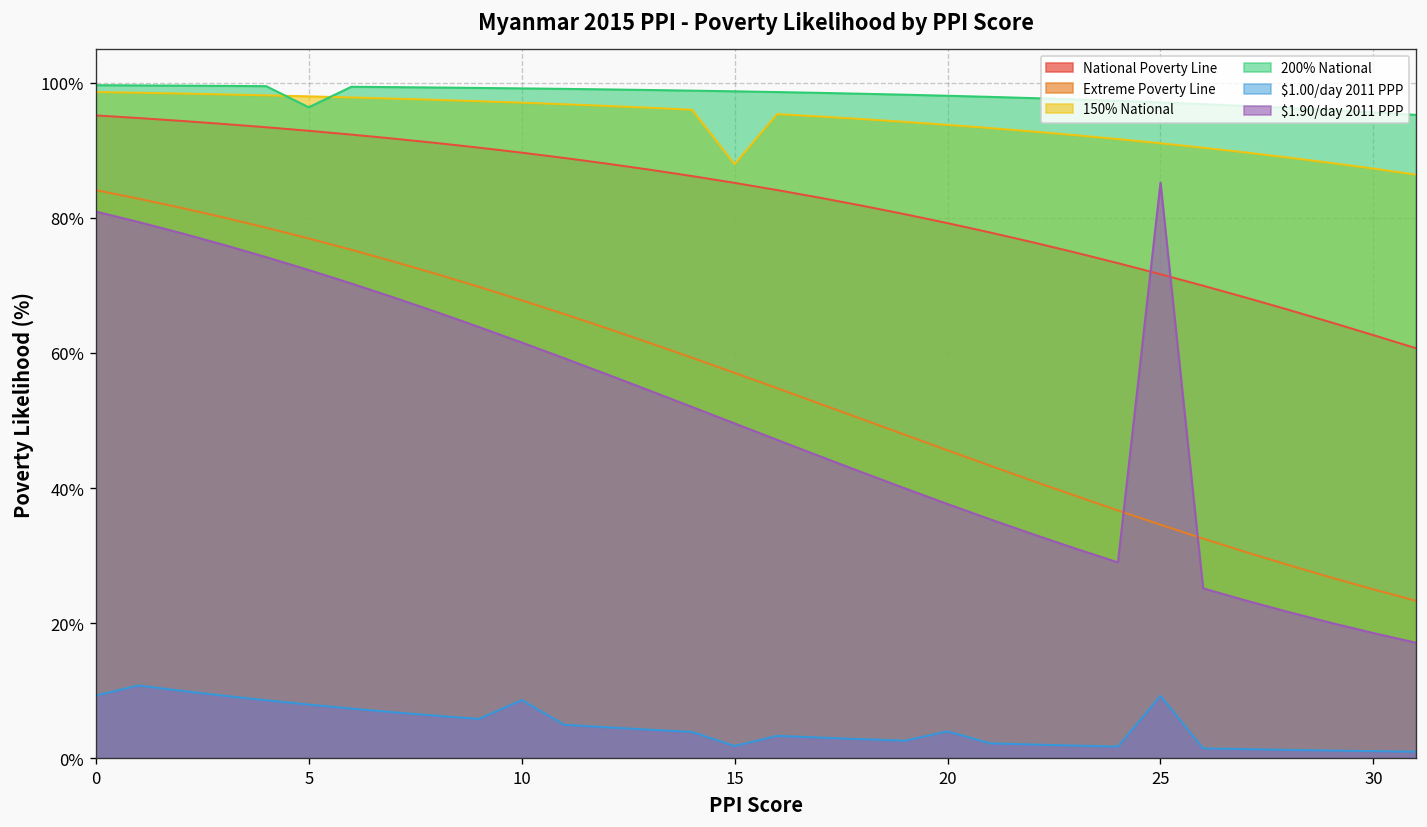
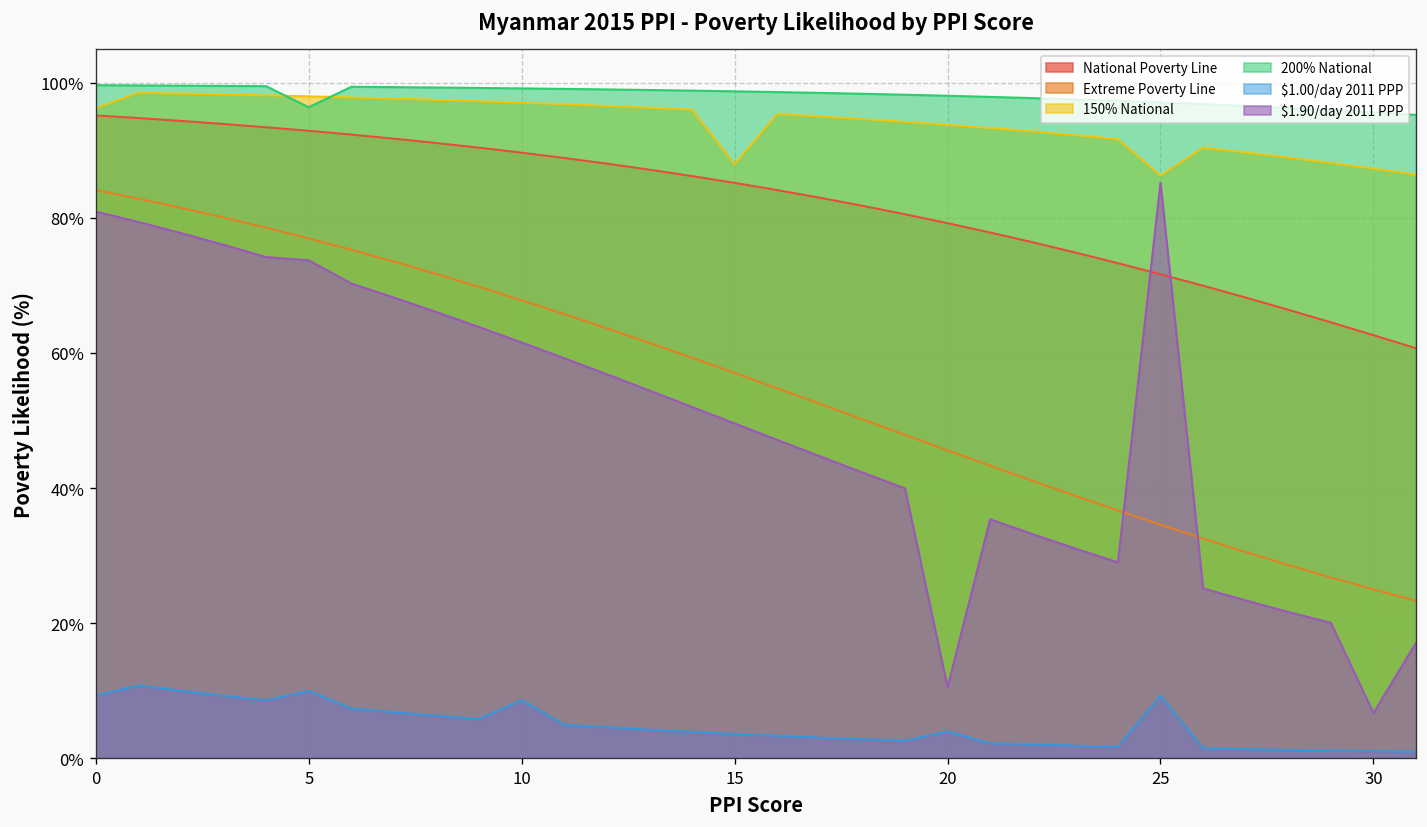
150% National, 0: 99% -> 96%
$1.00/day 2011 PPP, 5: 8% -> 10%
$1.90/day 2011 PPP, 5: 72% -> 74%
$1.00/day 2011 PPP, 15: 2% -> 4%
$1.90/day 2011 PPP, 20: 38% -> 11%
150% National, 25: 91% -> 86%
$1.90/day 2011 PPP, 30: 19% -> 7%
